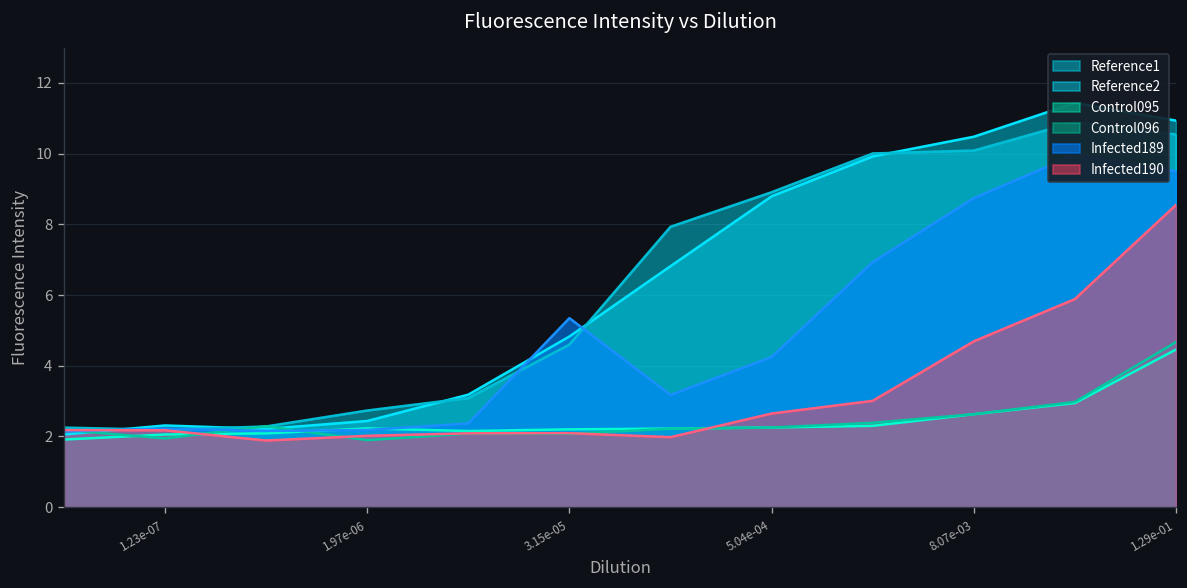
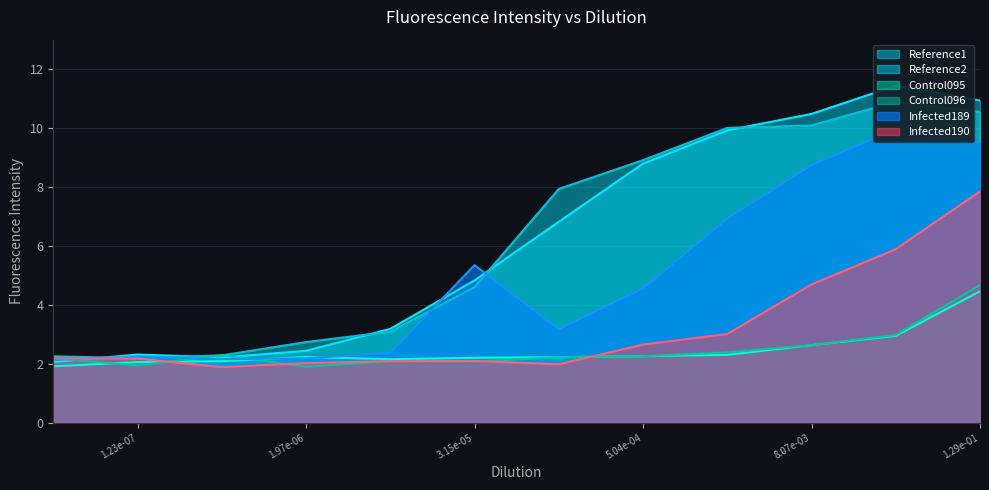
Infected189, 5.04e-04: 4.2 -> 4.6
Infected190, 1.29e-01: 8.6 -> 7.9
